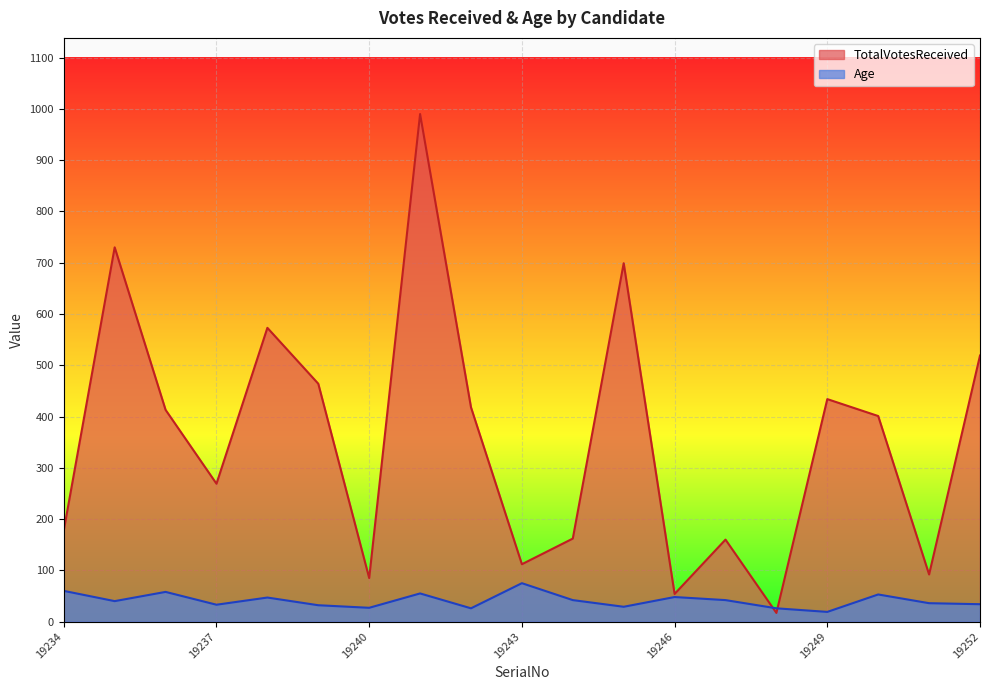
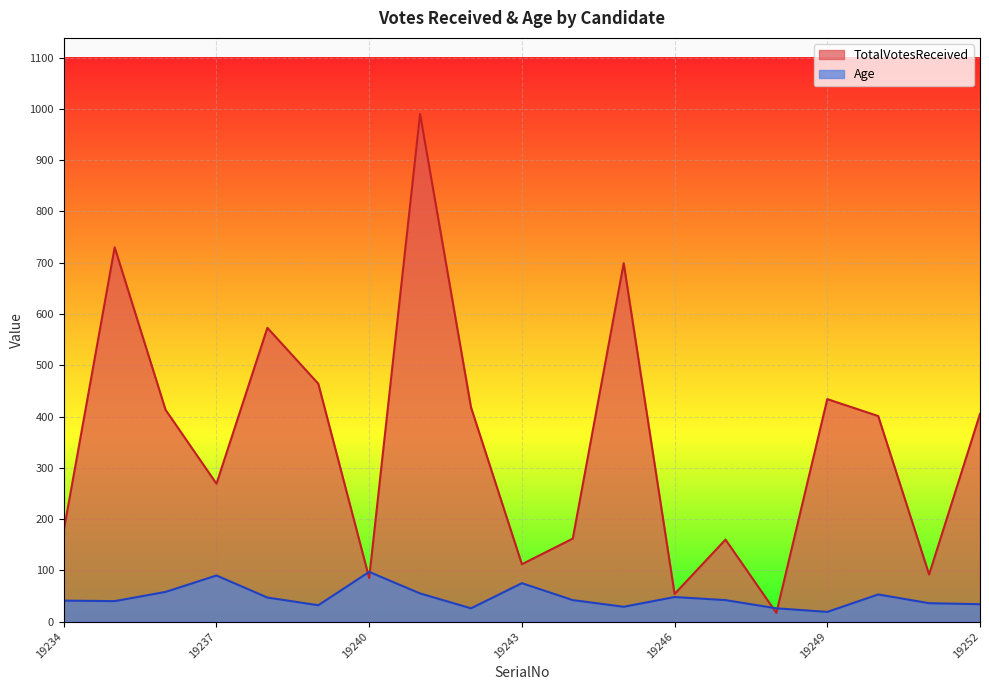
Age, 19234: 60 -> 40
Age, 19237: 30 -> 90
Age, 19240: 30 -> 100
TotalVotesReceived, 19252: 520 -> 410
